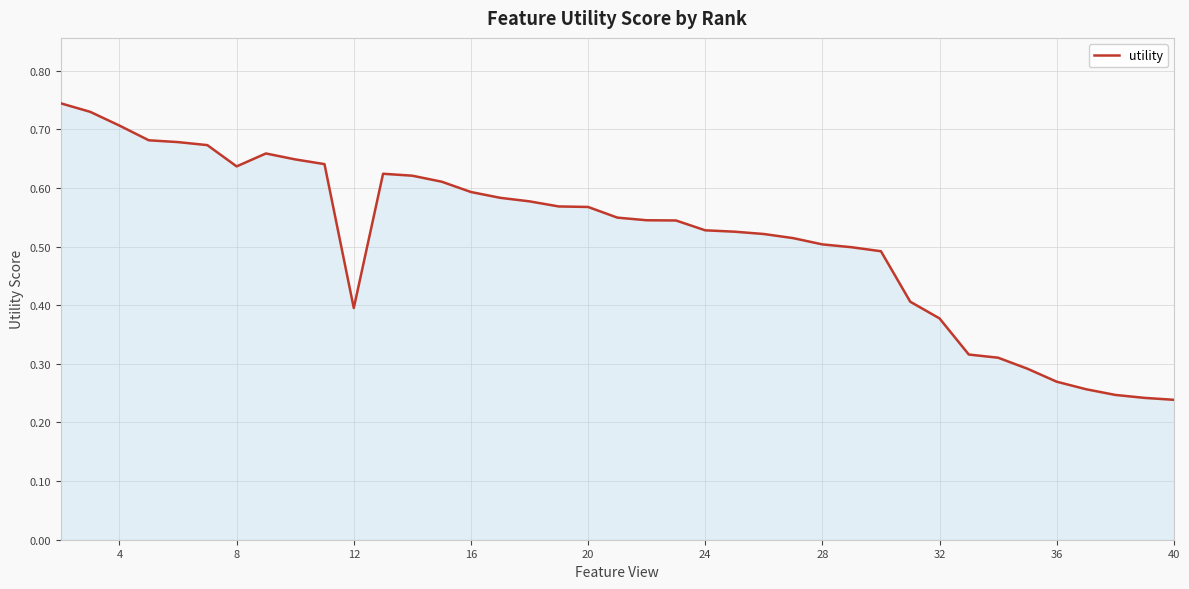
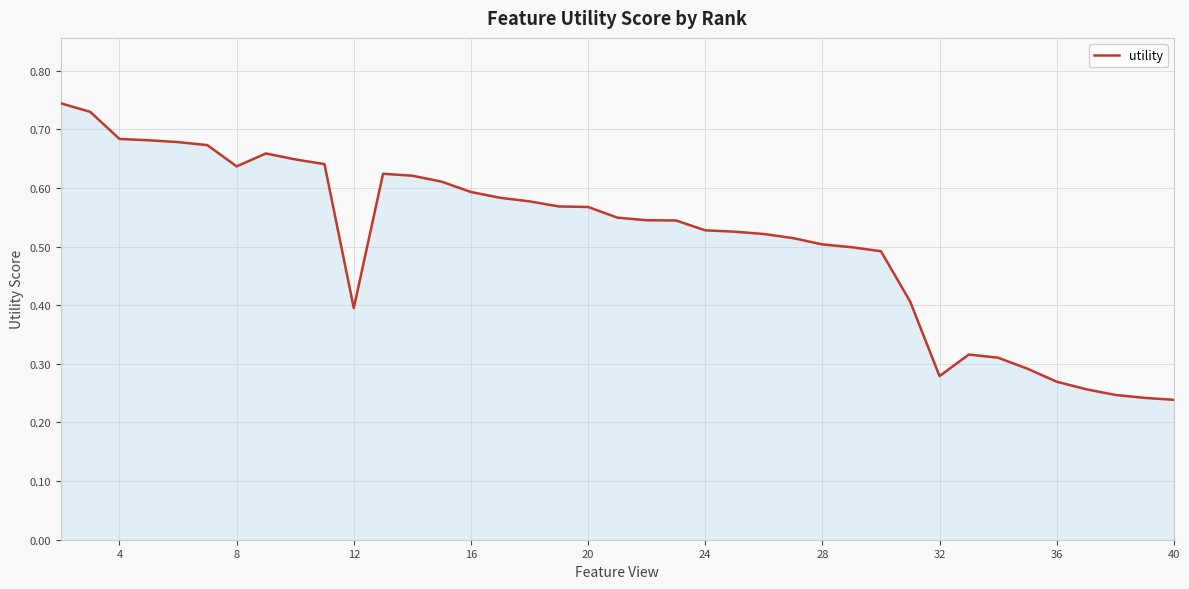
4: 0.71 -> 0.68
32: 0.38 -> 0.28
